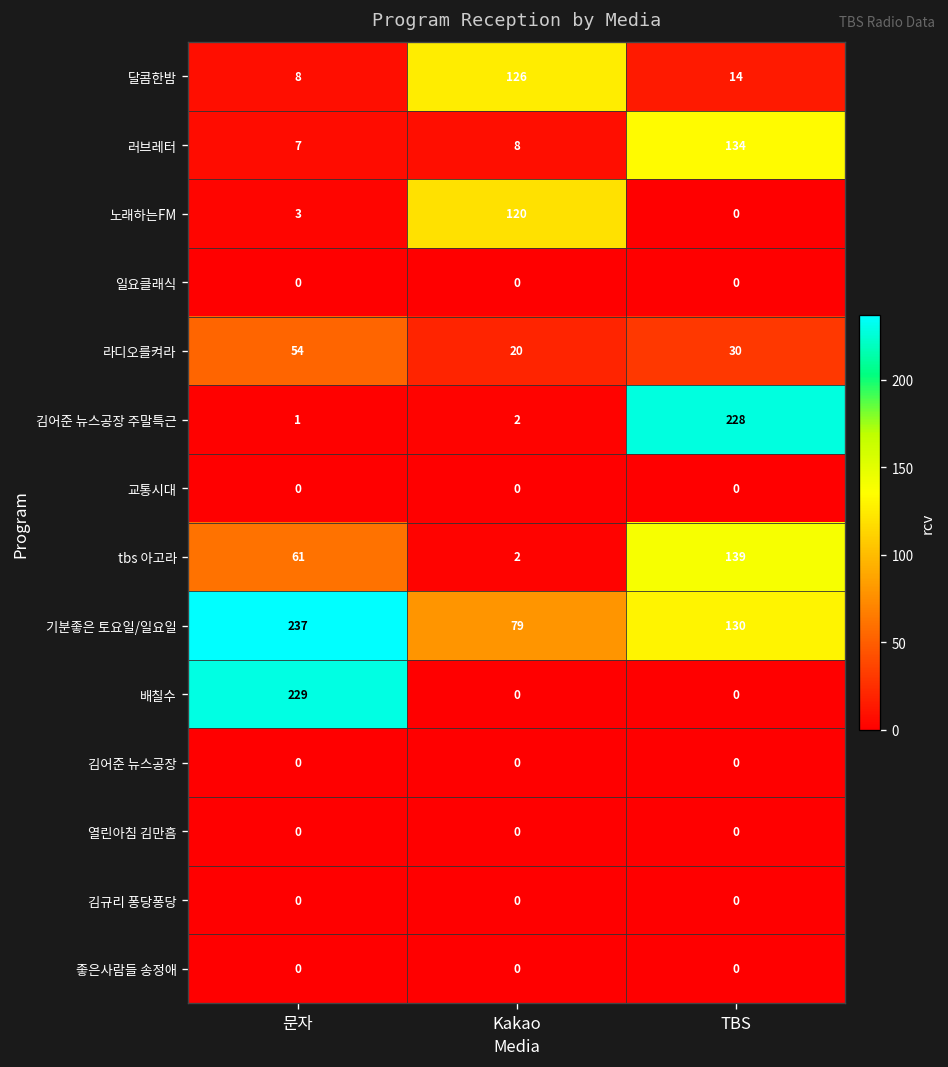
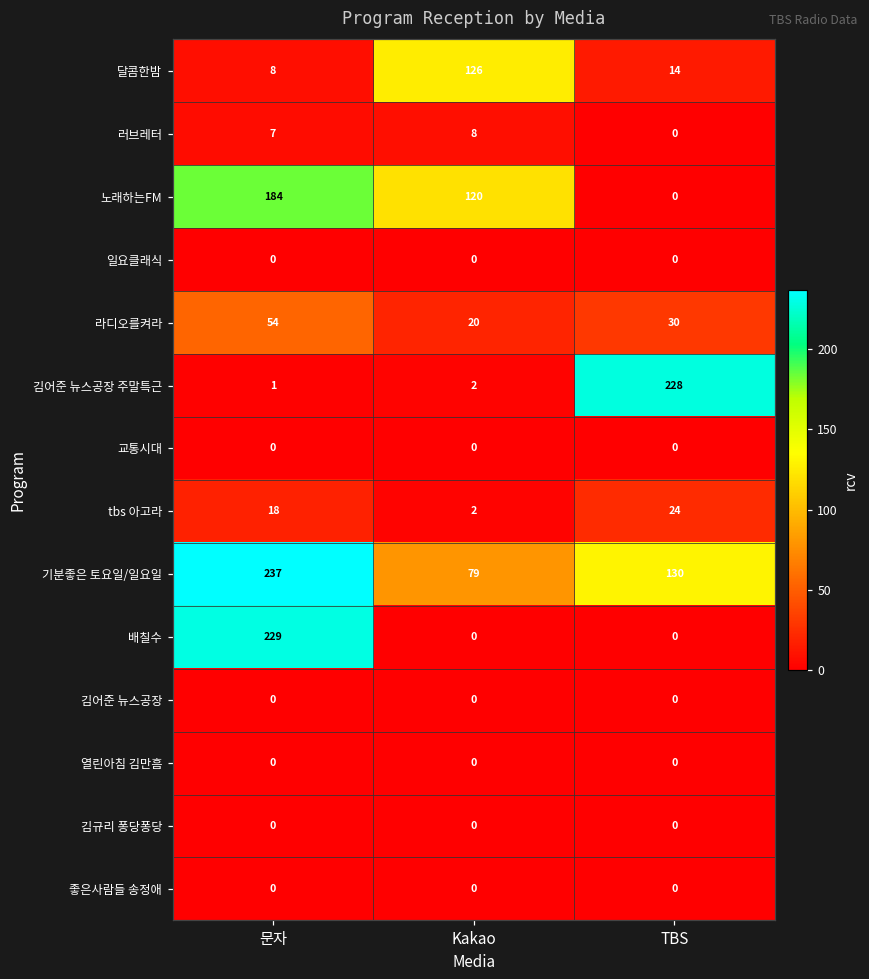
러브레터, TBS: 134 -> 0
노래하는FM, 문자: 3 -> 184
tbs 아고라, 문자: 61 -> 18
tbs 아고라, TBS: 139 -> 24
